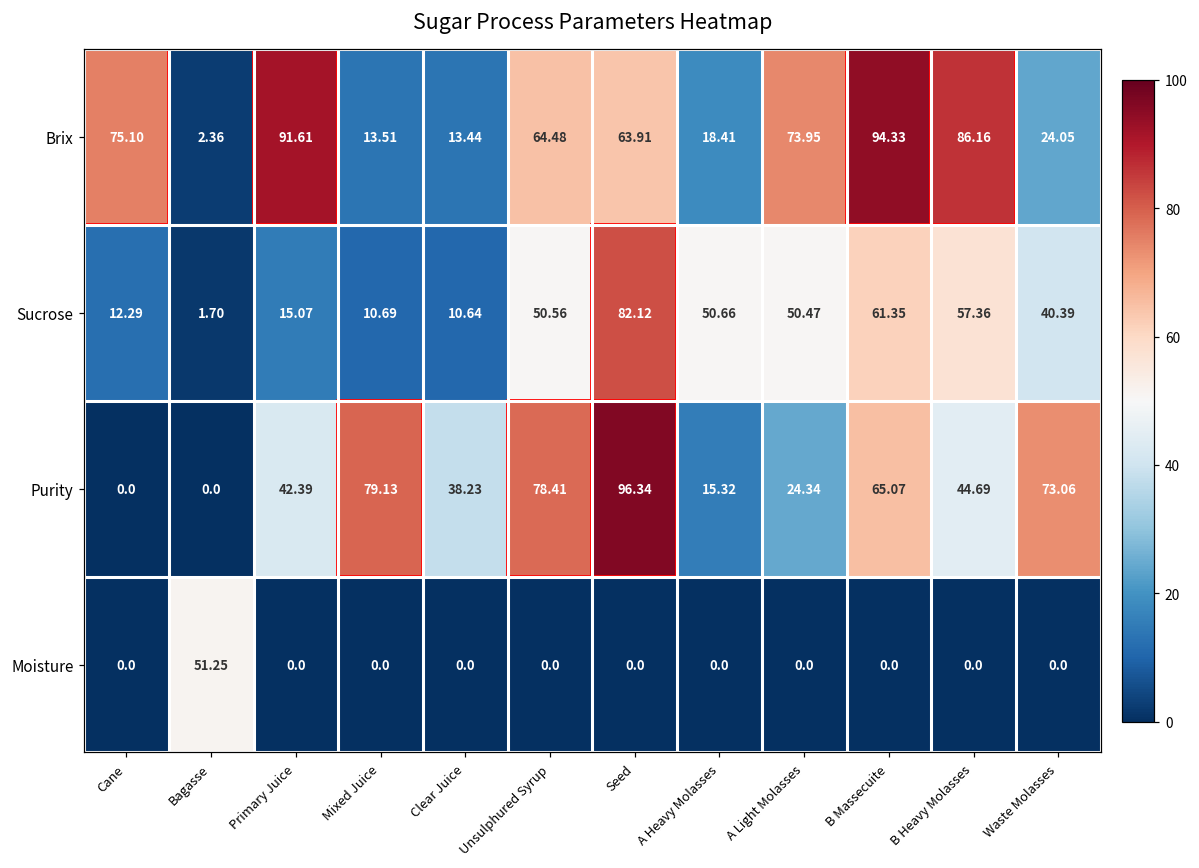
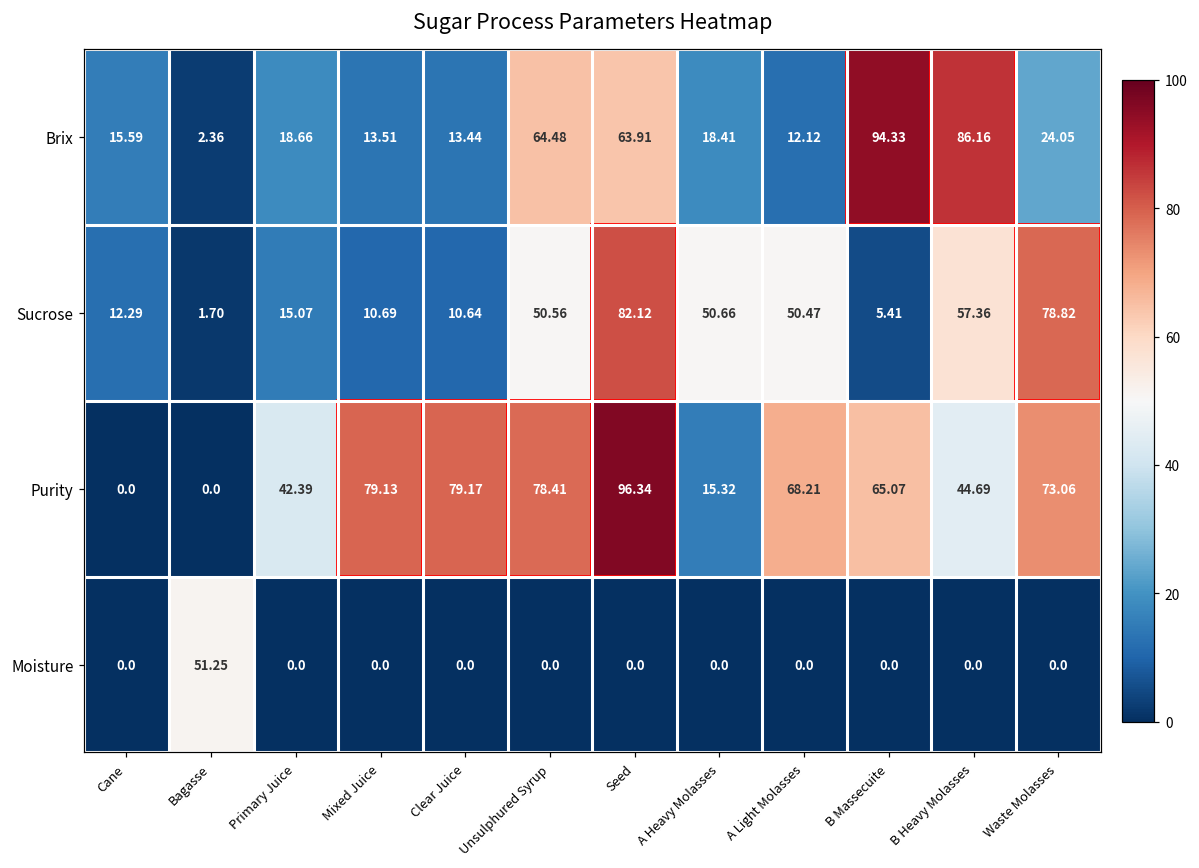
Brix, Cane: 75.10 -> 15.59
Brix, Primary Juice: 91.61 -> 18.66
Brix, A Light Molasses: 73.95 -> 12.12
Sucrose, B Massecuite: 61.35 -> 5.41
Sucrose, Waste Molasses: 40.39 -> 78.82
Purity, Clear Juice: 38.23 -> 79.17
Purity, A Light Molasses: 24.34 -> 68.21
